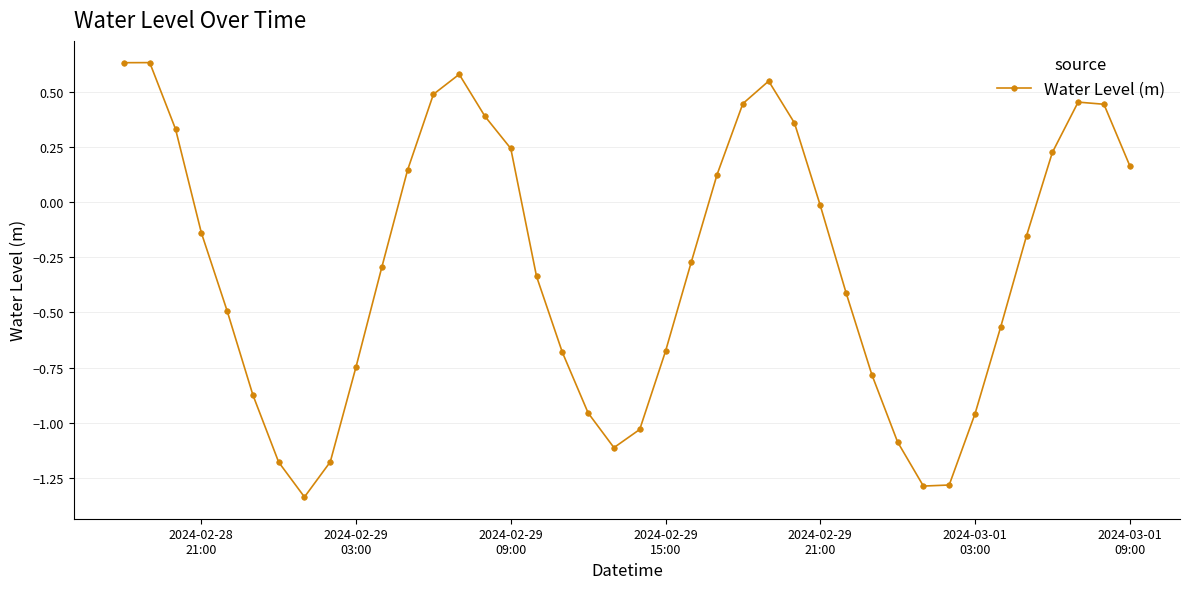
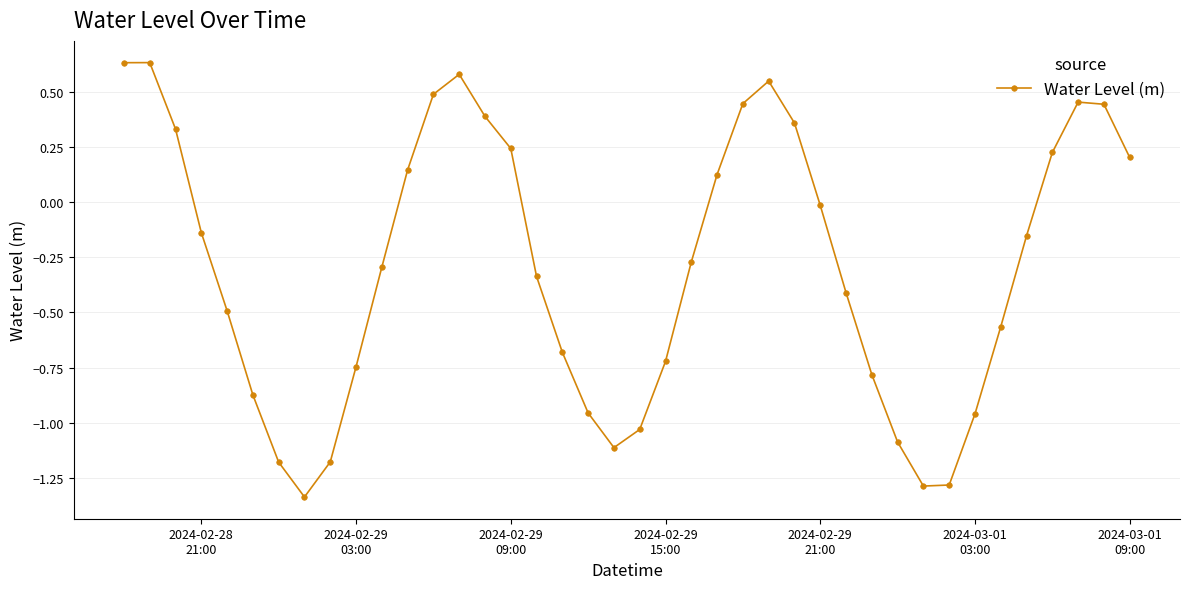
2024-02-29 15:00: -0.68 -> -0.72
2024-03-01 09:00: 0.16 -> 0.20
